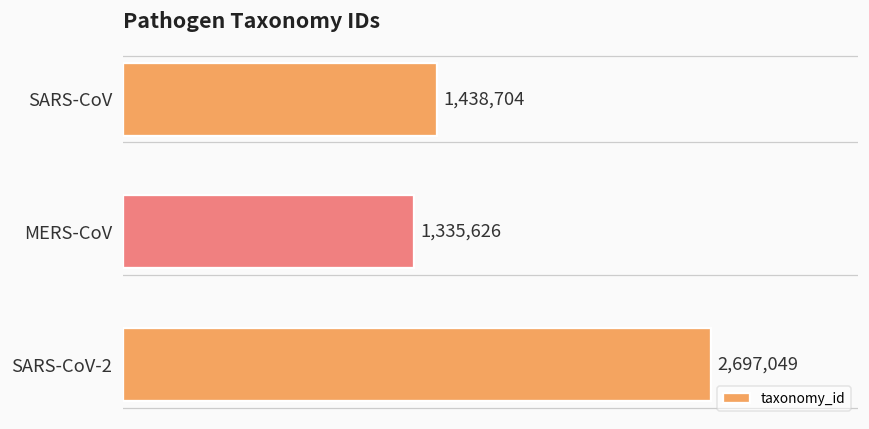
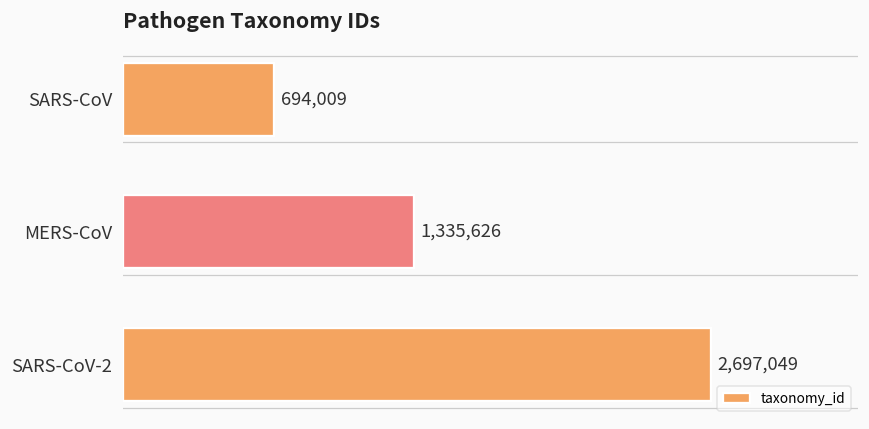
SARS-CoV: 1,438,704 -> 694,009
